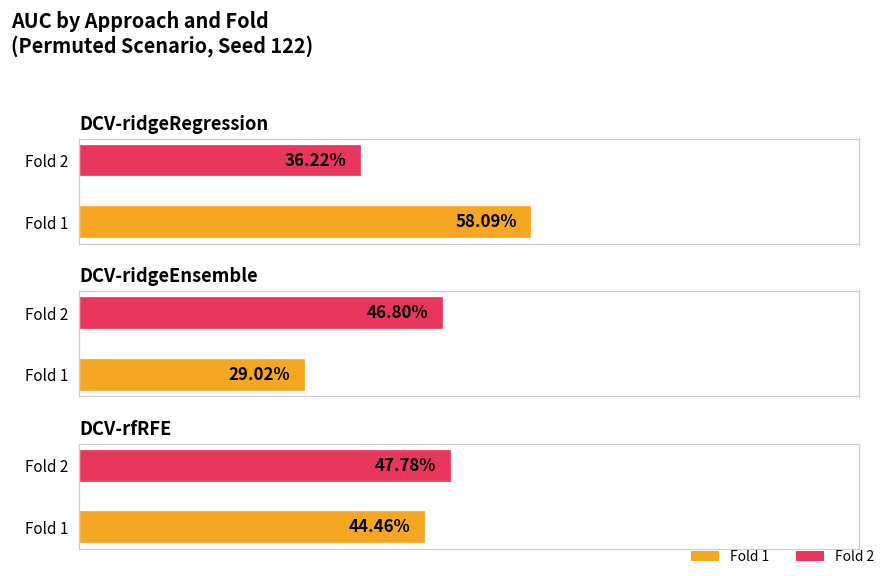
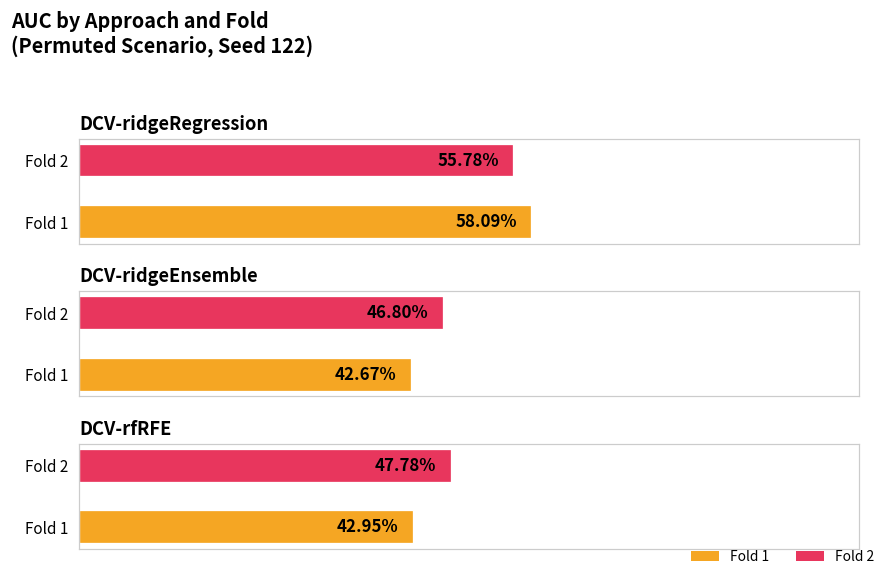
DCV-ridgeRegression, Fold 2: 36.22% -> 55.78%
DCV-ridgeEnsemble, Fold 1: 29.02% -> 42.67%
DCV-rfRFE, Fold 1: 44.46% -> 42.95%
